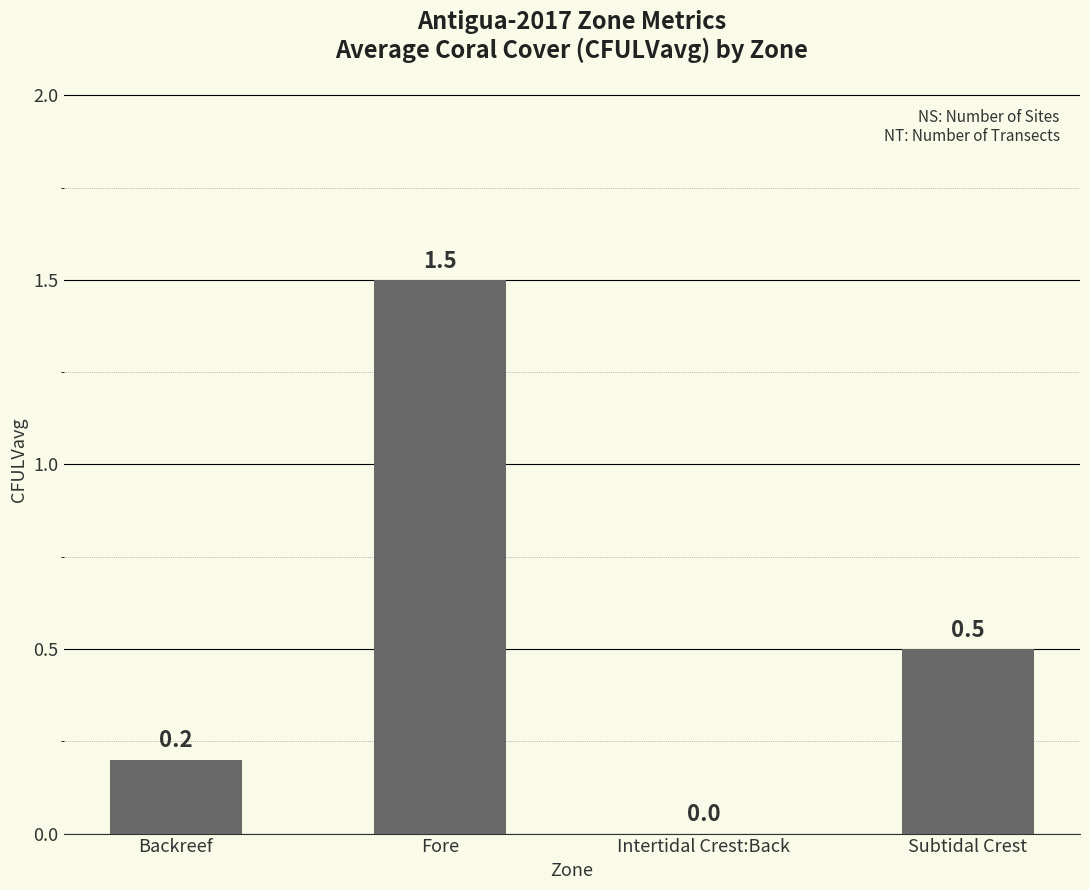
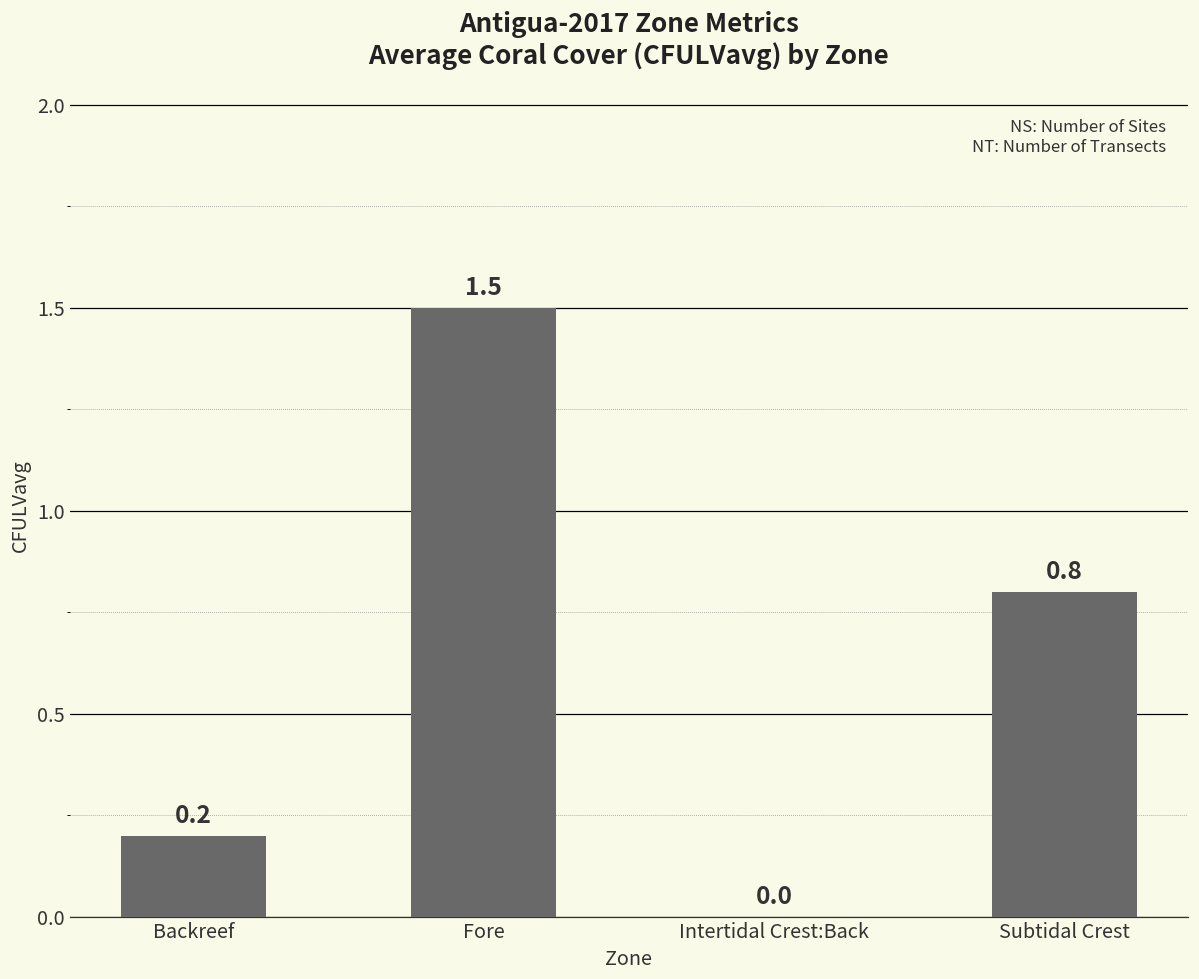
Subtidal Crest: 0.5 -> 0.8
